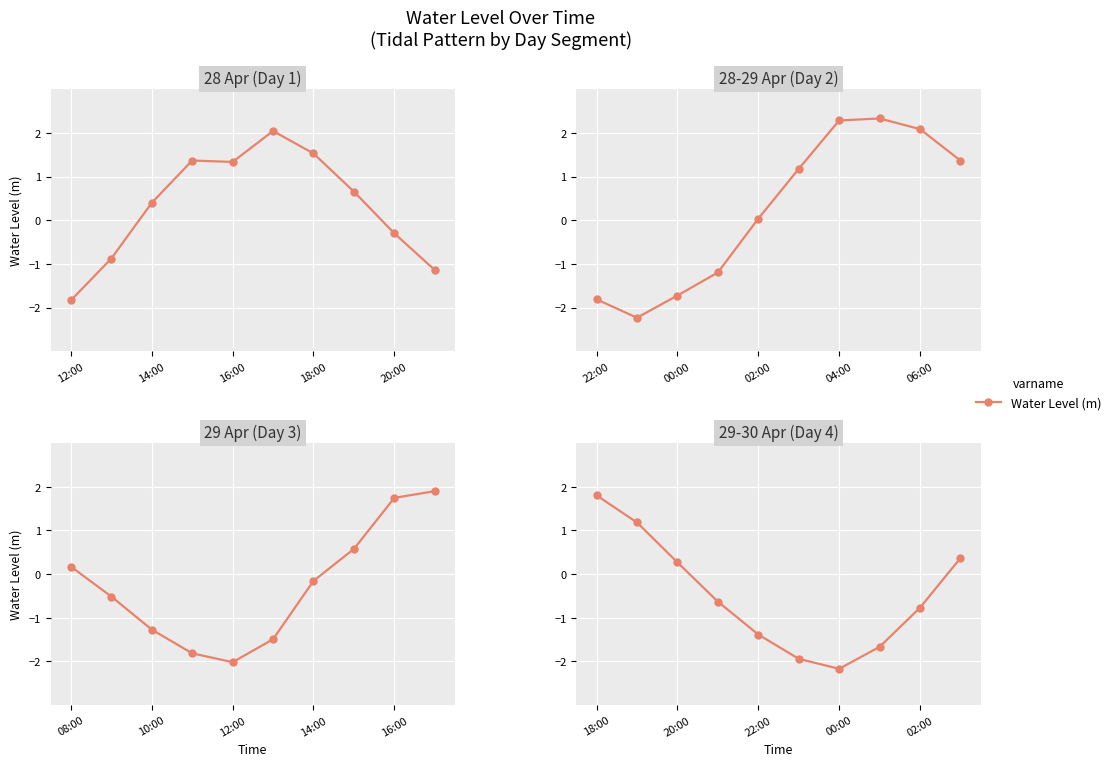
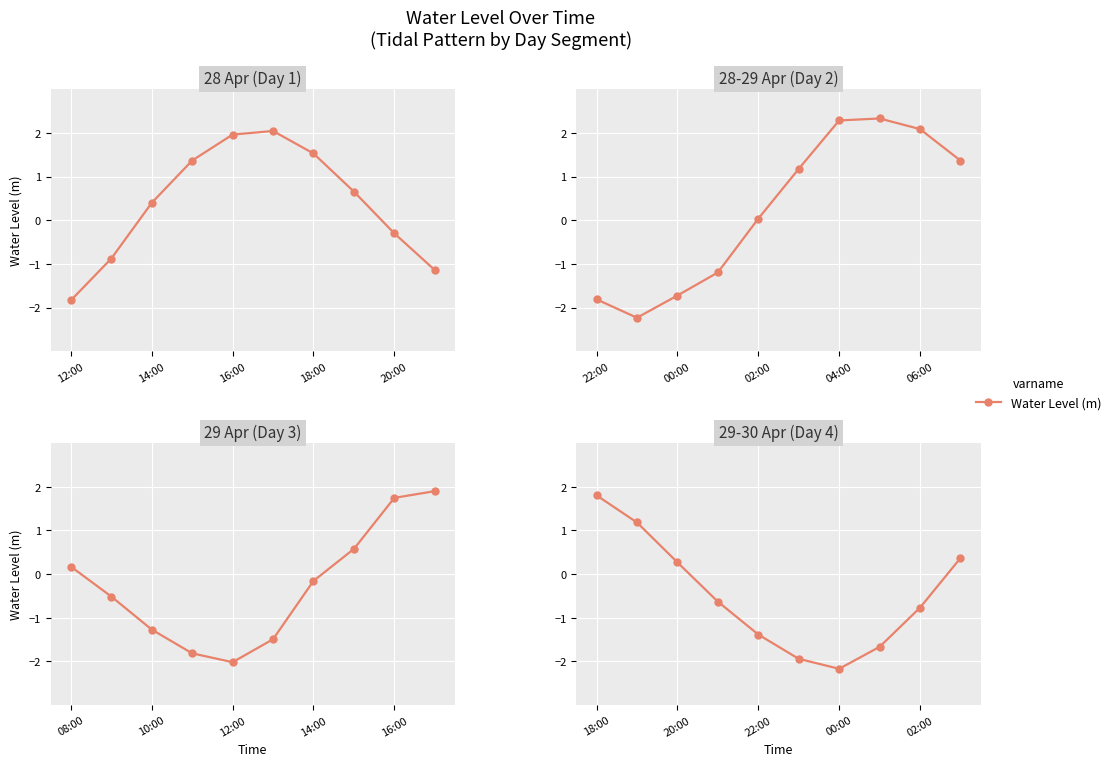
28 Apr (Day 1), 16:00: 1.3 -> 2.0
